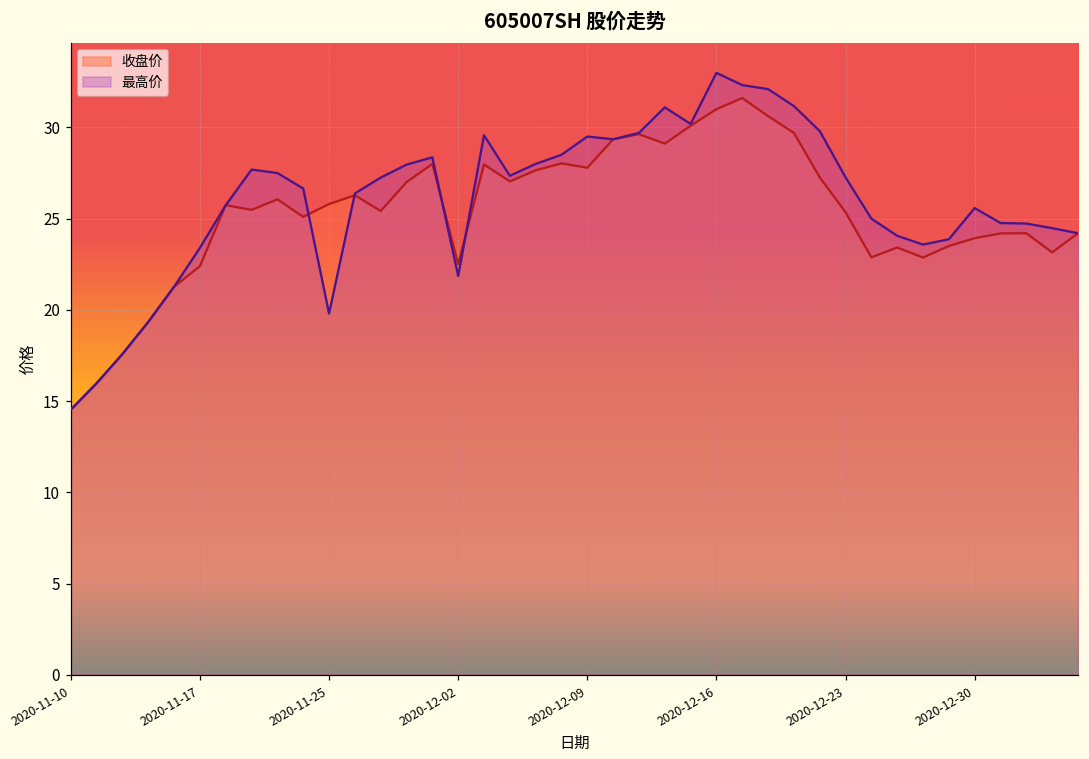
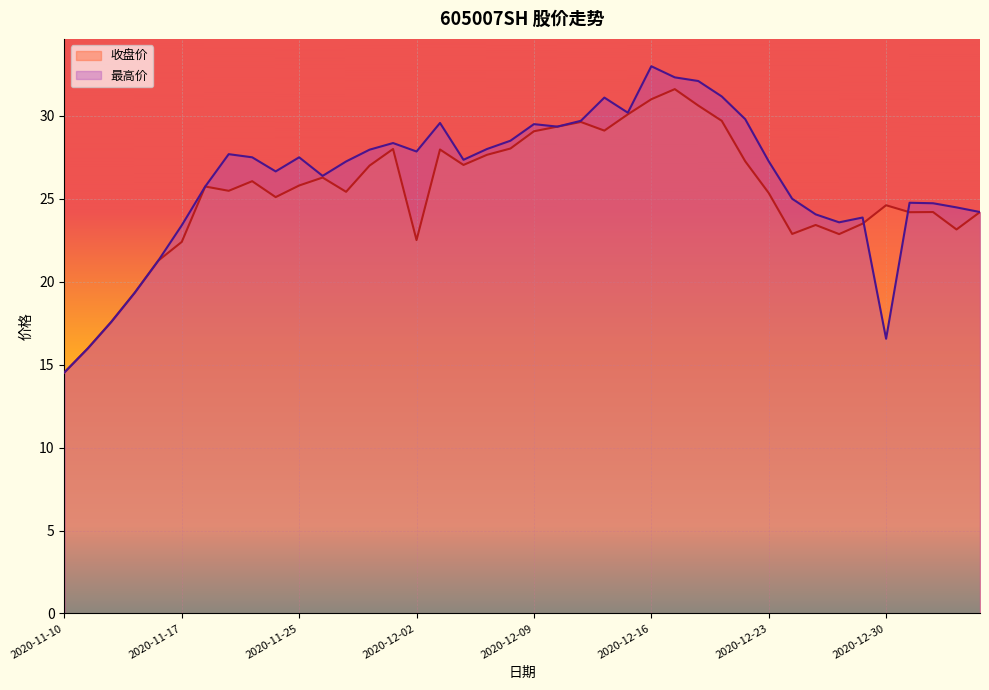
最高价, 2020-11-25: 19.8 -> 27.5
最高价, 2020-12-02: 21.9 -> 27.9
收盘价, 2020-12-09: 27.8 -> 29.1
收盘价, 2020-12-30: 23.9 -> 24.6
最高价, 2020-12-30: 25.6 -> 16.6
